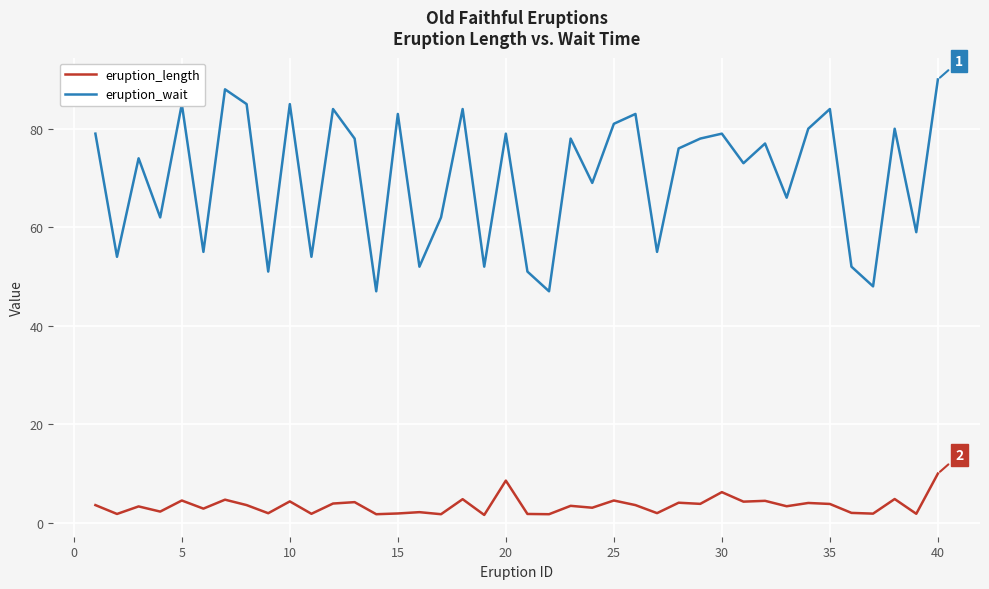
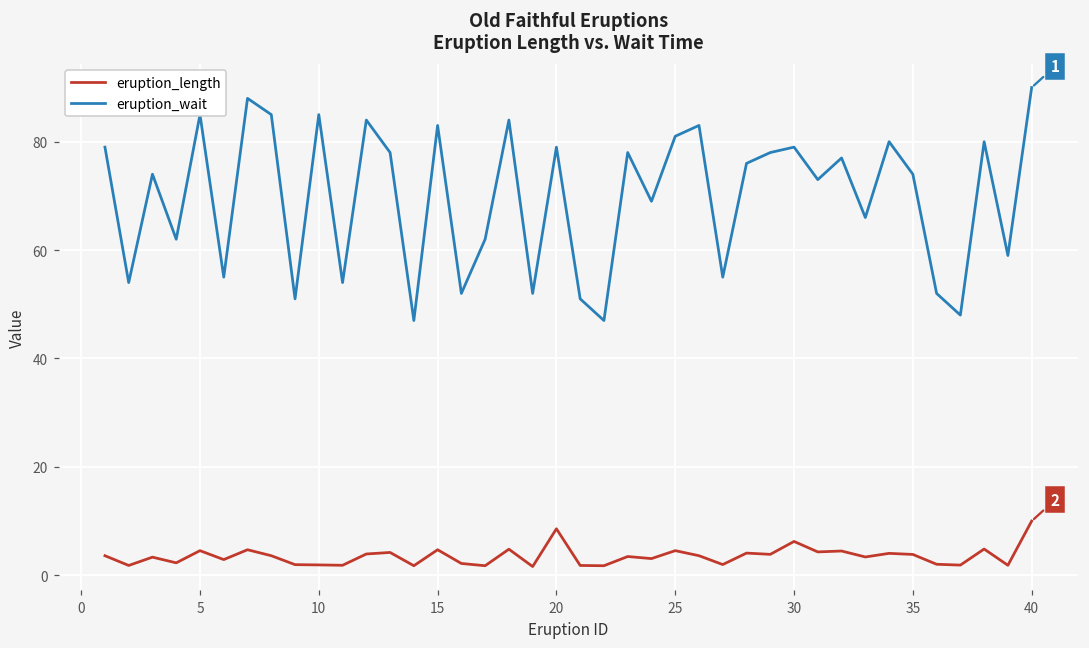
eruption_length, 10: 4 -> 2
eruption_length, 15: 2 -> 5
eruption_wait, 35: 84 -> 74
